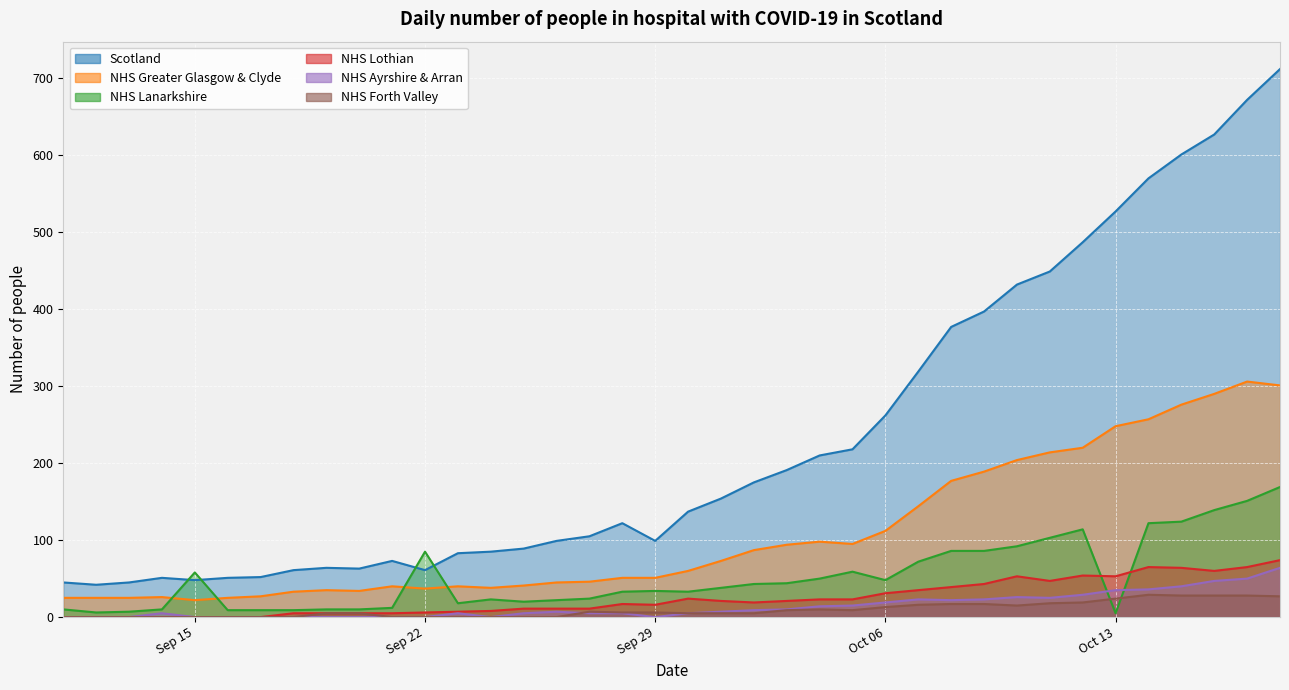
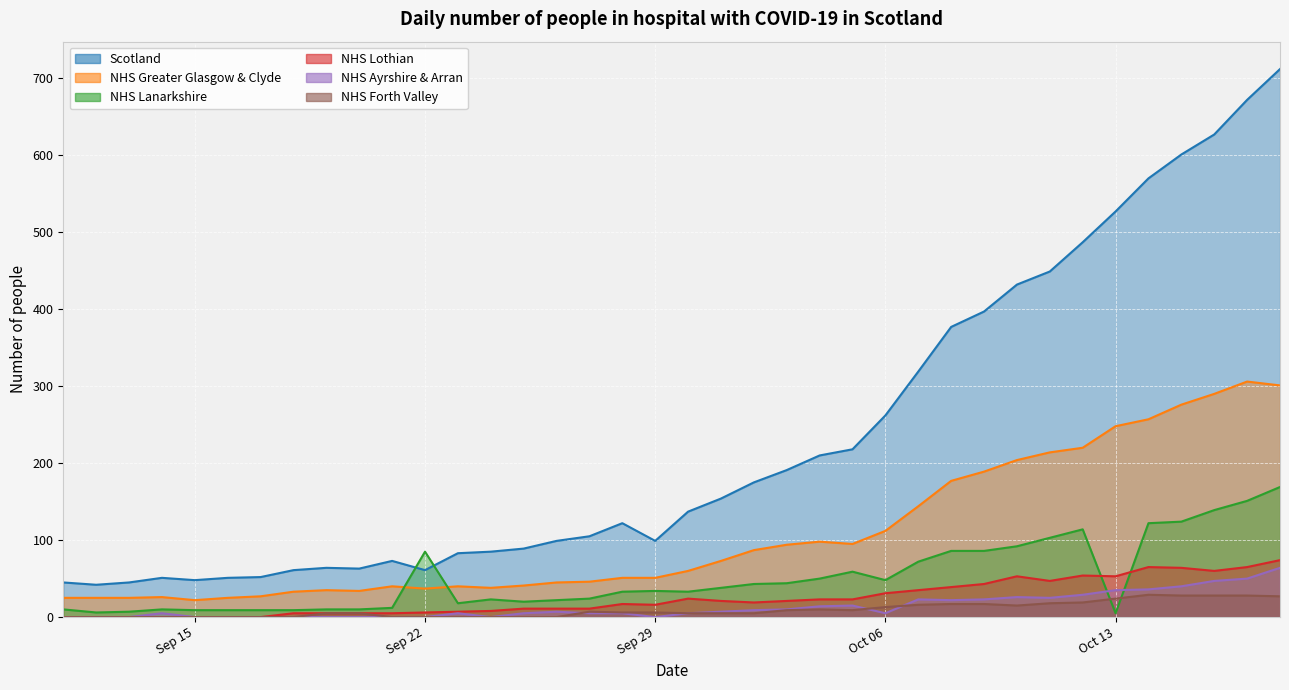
NHS Lanarkshire, Sep 15: 60 -> 10
NHS Ayrshire & Arran, Oct 06: 20 -> 10
